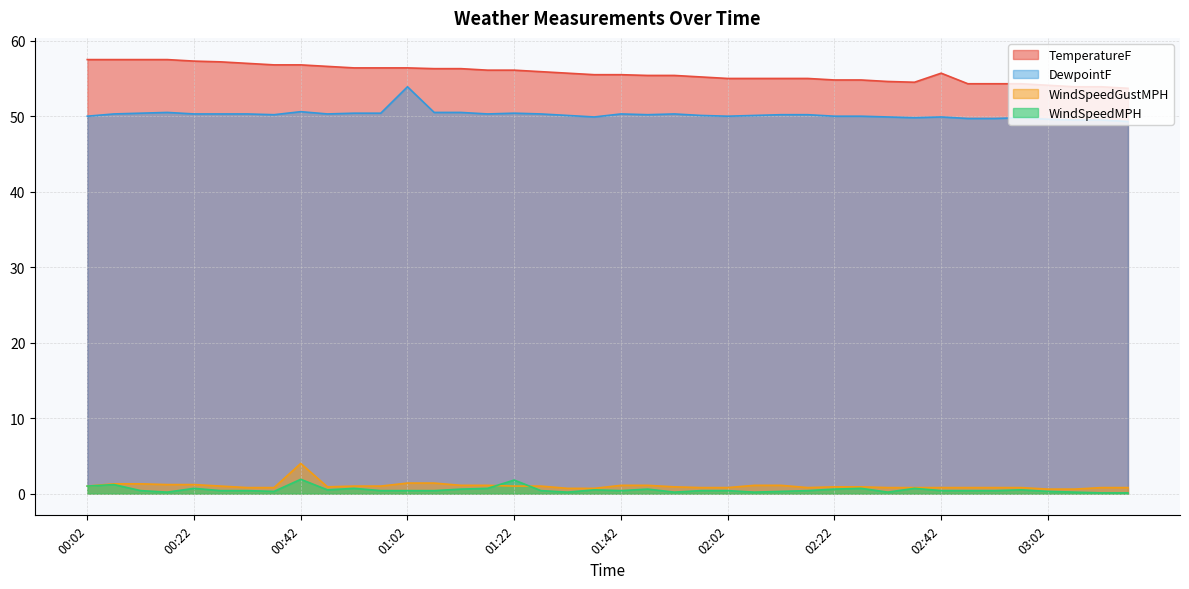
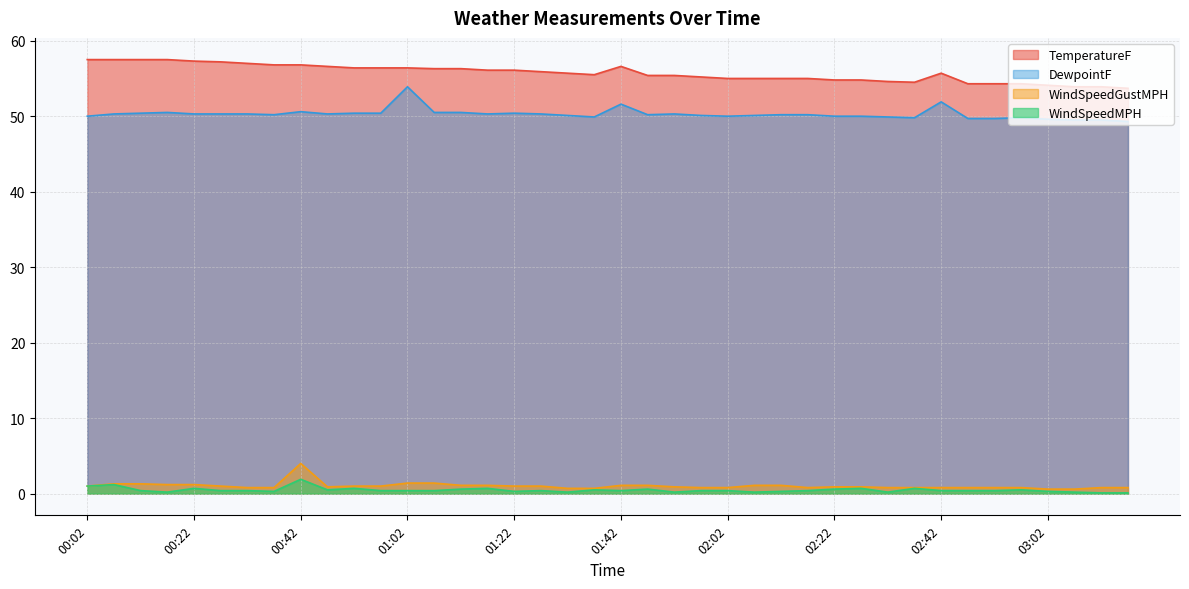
WindSpeedMPH, 01:22: 2 -> 0
TemperatureF, 01:42: 56 -> 57
DewpointF, 01:42: 50 -> 52
DewpointF, 02:42: 50 -> 52
